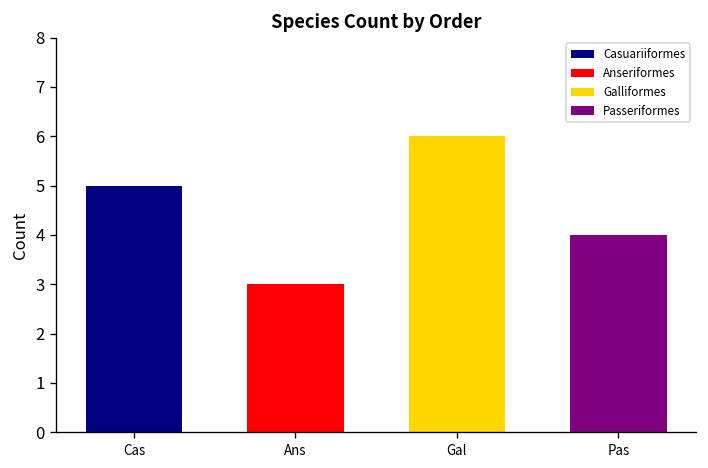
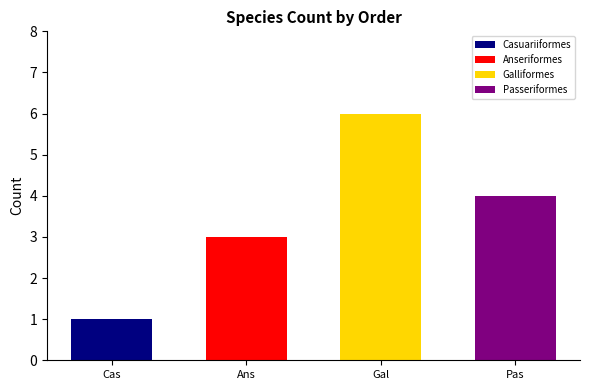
Cas: 5 -> 1
